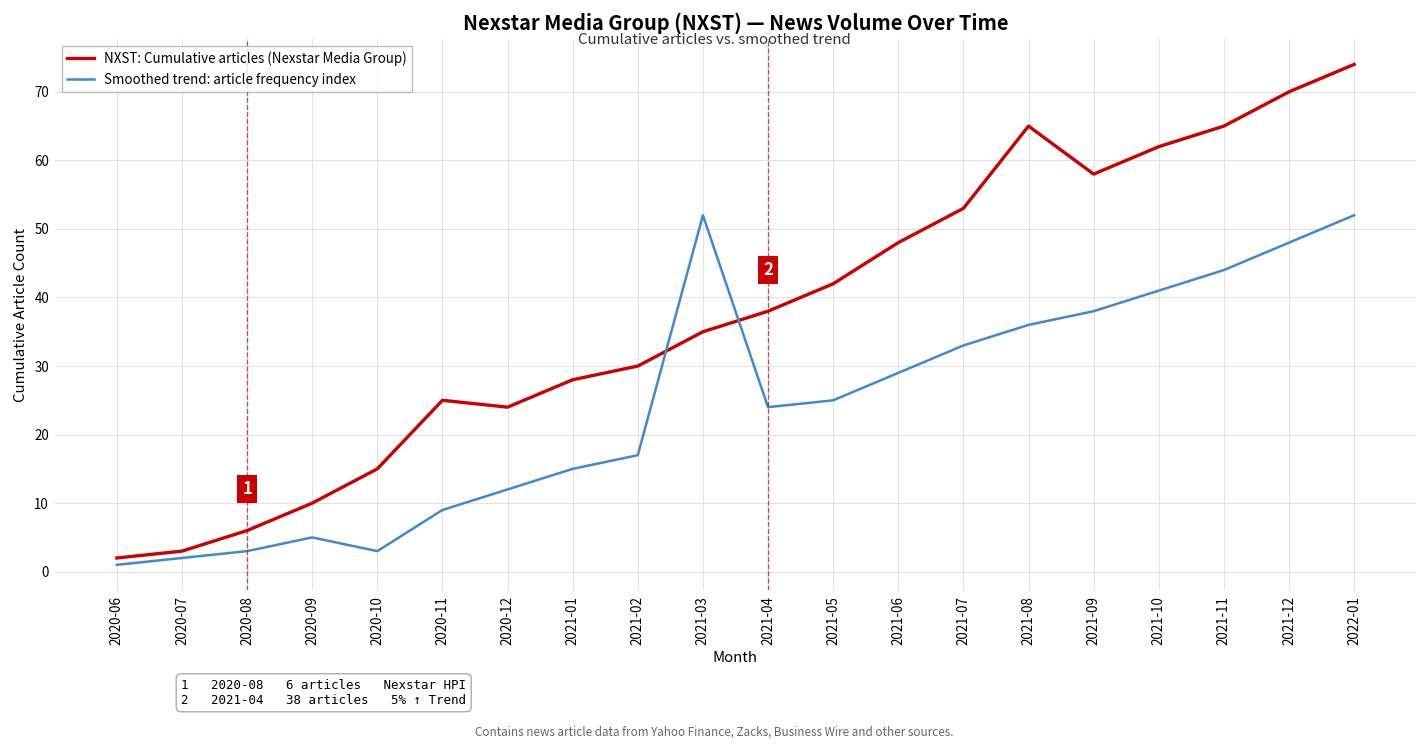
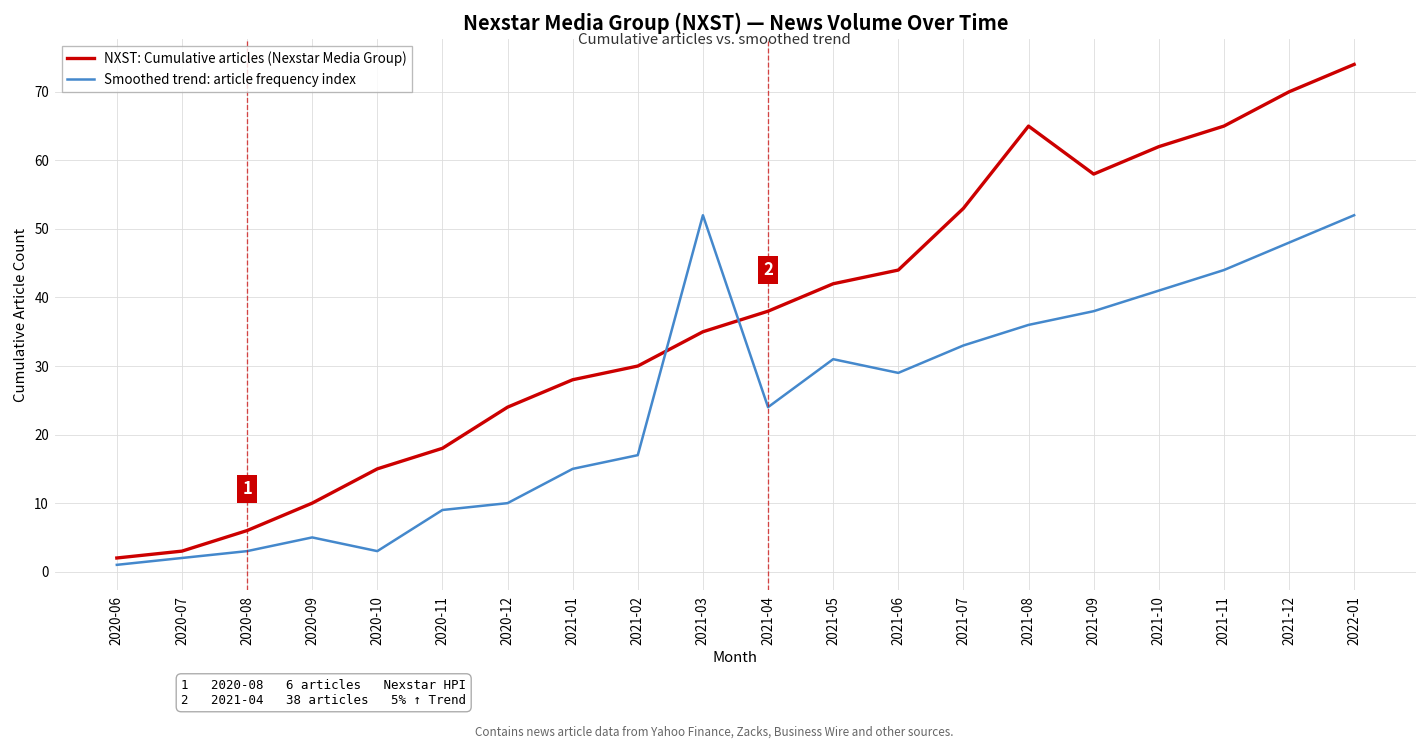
NXST: Cumulative articles (Nexstar Media Group), 2020-11: 25 -> 18
Smoothed trend: article frequency index, 2020-12: 12 -> 10
Smoothed trend: article frequency index, 2021-05: 25 -> 31
NXST: Cumulative articles (Nexstar Media Group), 2021-06: 48 -> 44
